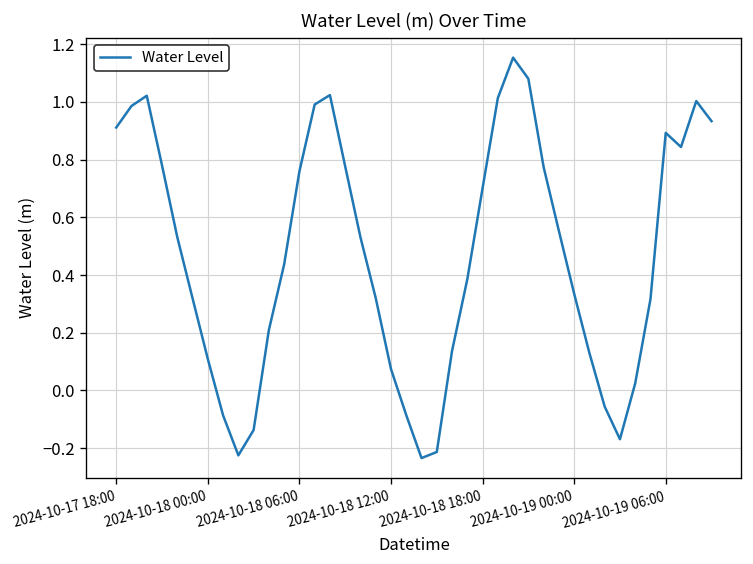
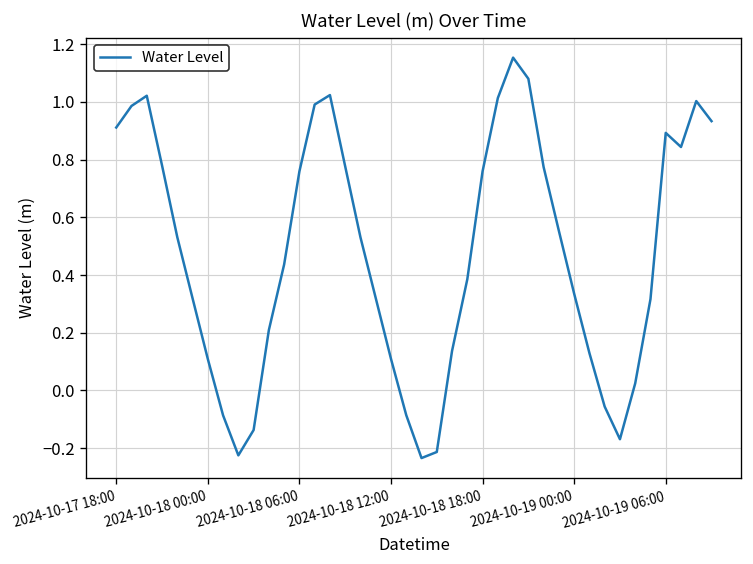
2024-10-18 12:00: 0.07 -> 0.11
2024-10-18 18:00: 0.70 -> 0.76
